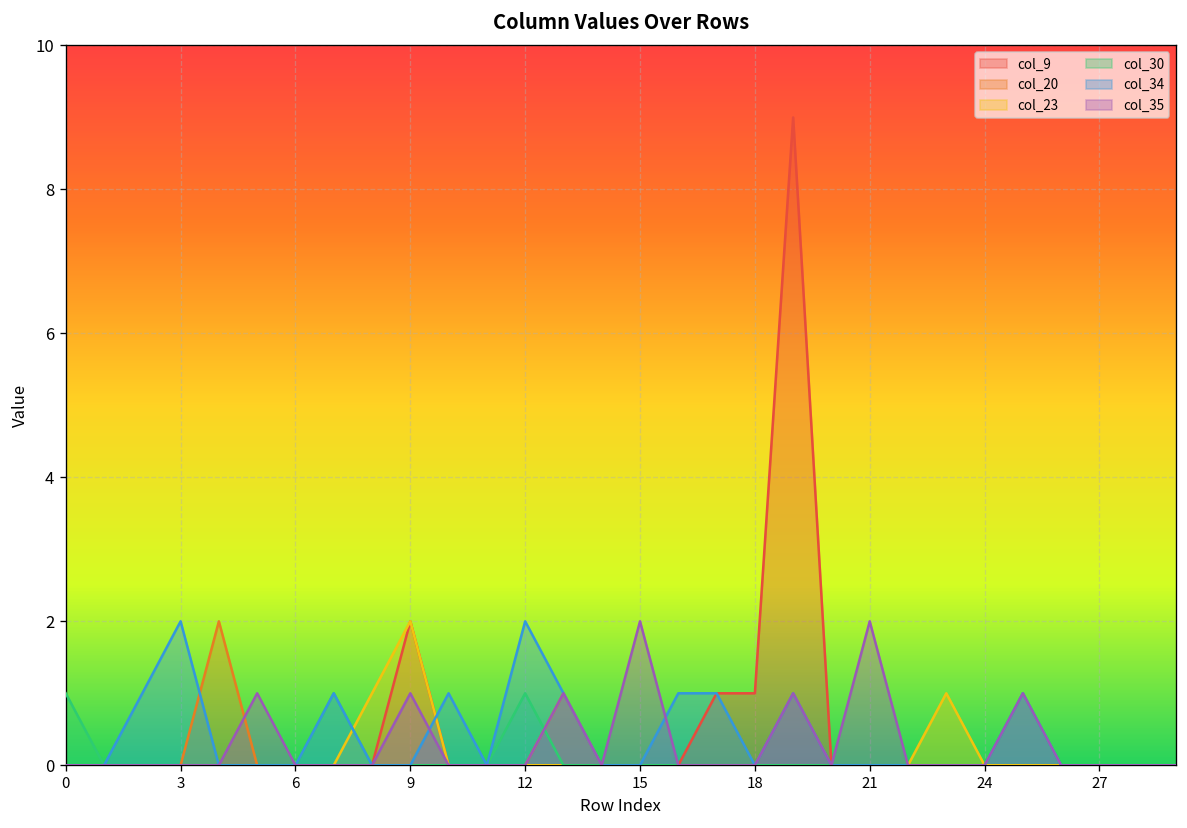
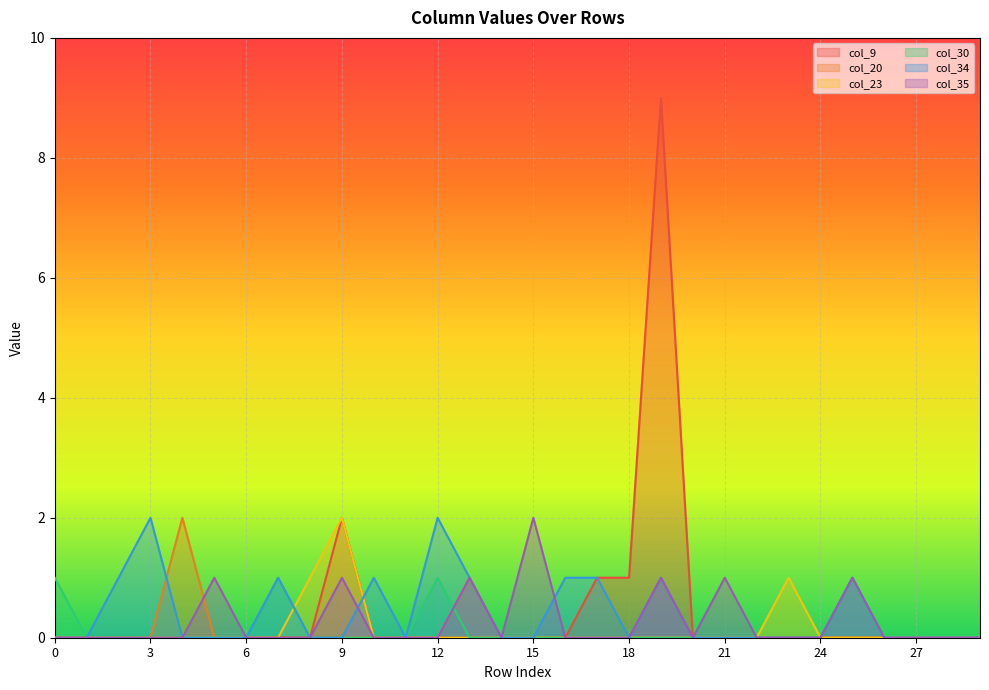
col_35, 21: 2 -> 1
